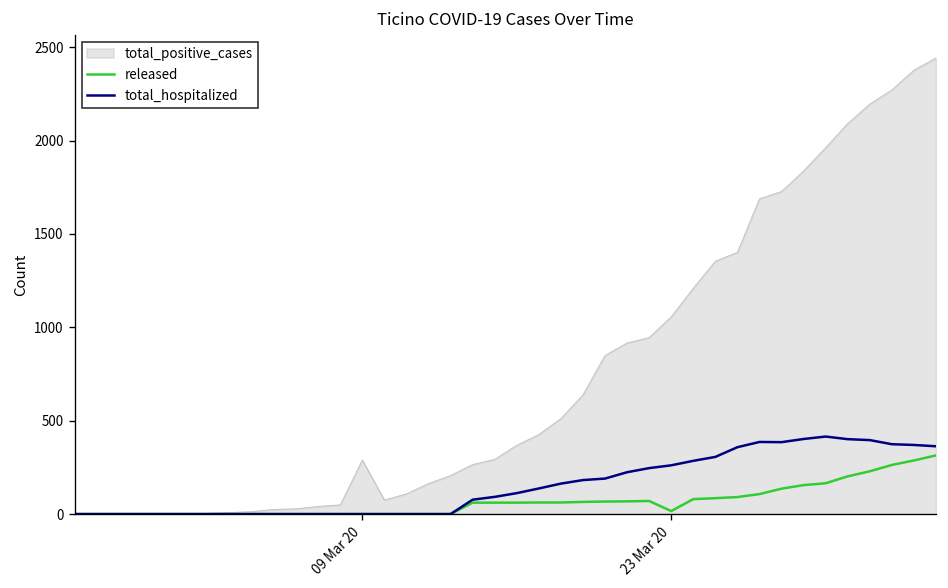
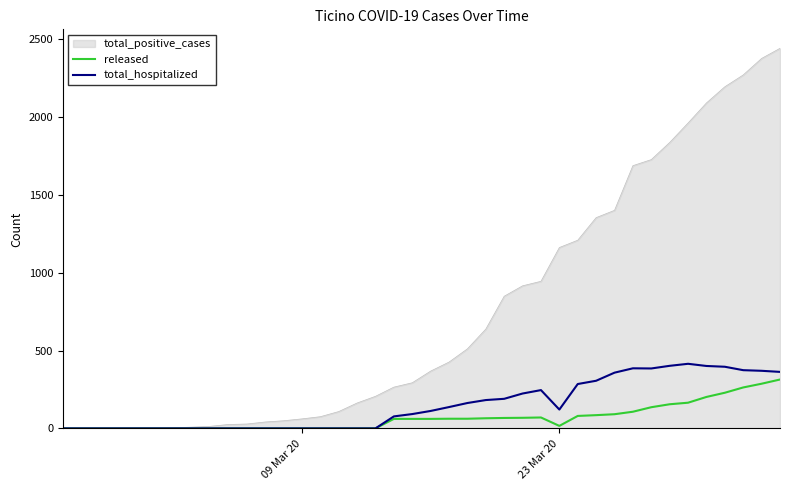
total_positive_cases, 09 Mar 20: 290 -> 60
total_positive_cases, 23 Mar 20: 1060 -> 1160
total_hospitalized, 23 Mar 20: 260 -> 120
